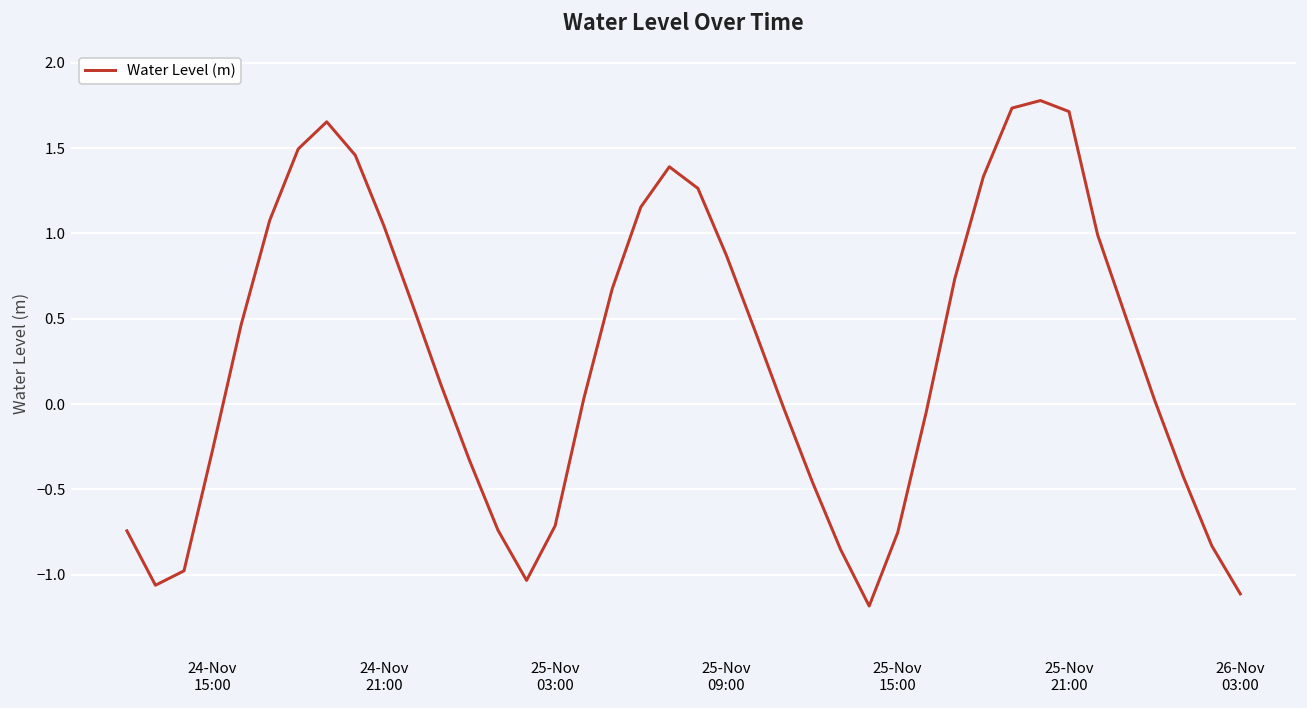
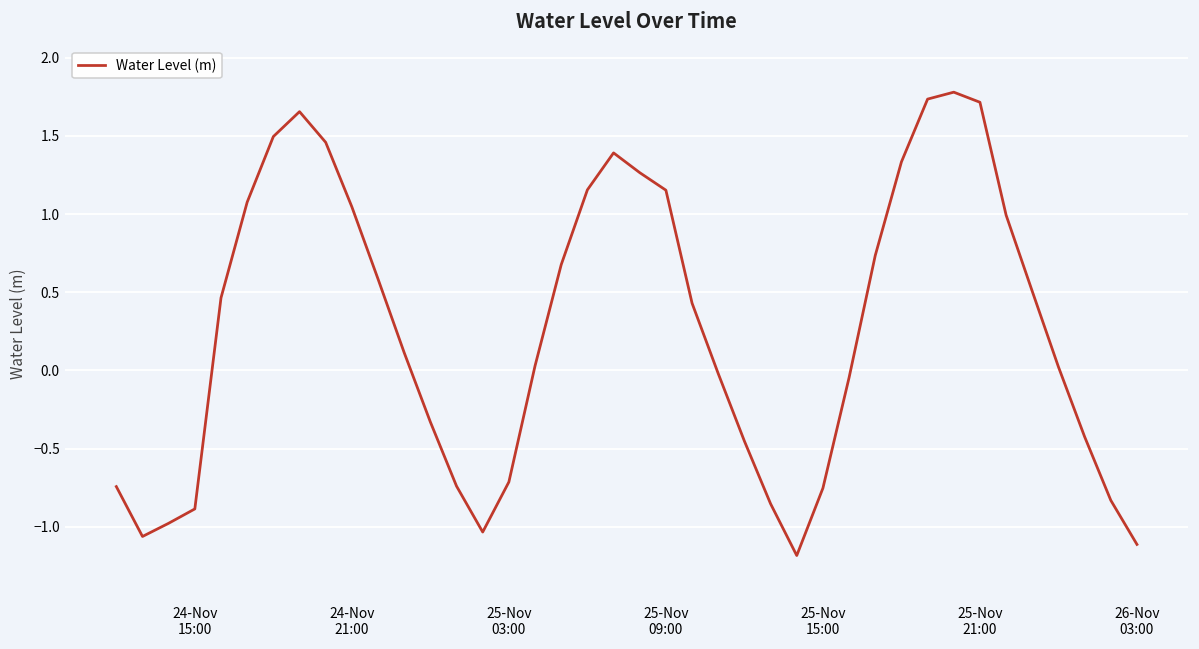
24-Nov 15:00: -0.27 -> -0.89
25-Nov 09:00: 0.87 -> 1.15
